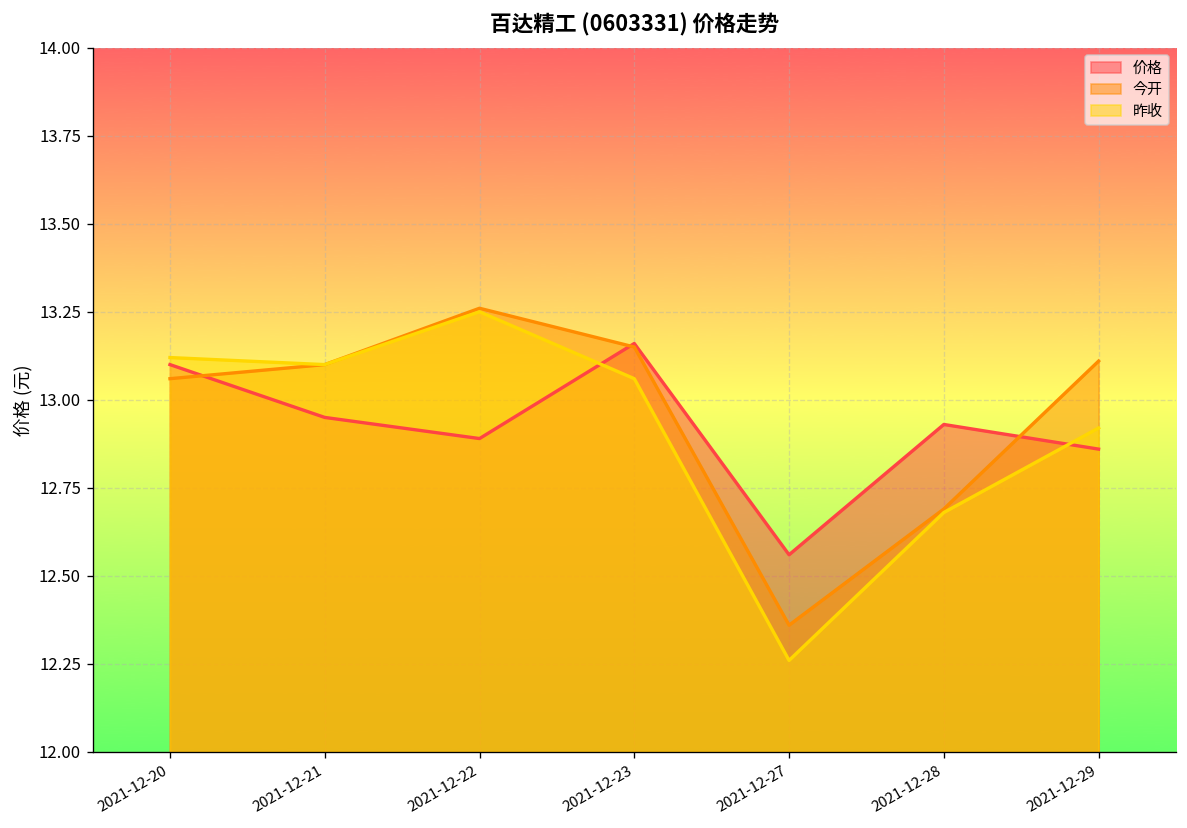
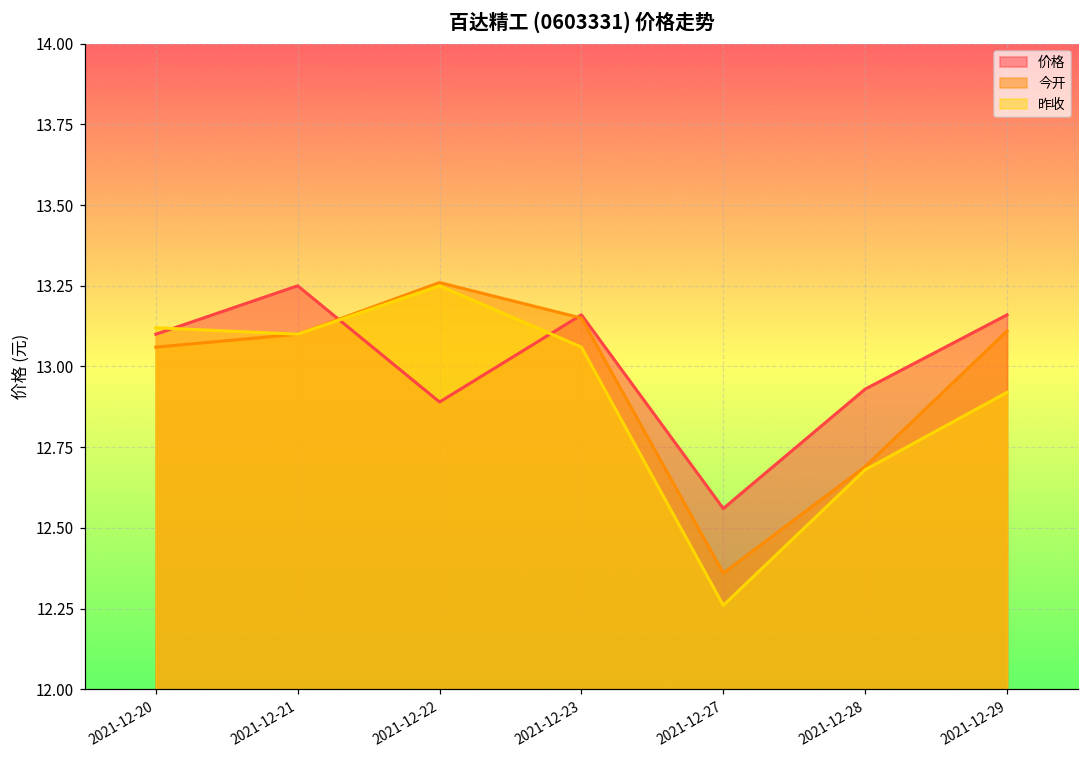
价格, 2021-12-21: 12.95 -> 13.25
价格, 2021-12-29: 12.86 -> 13.16
